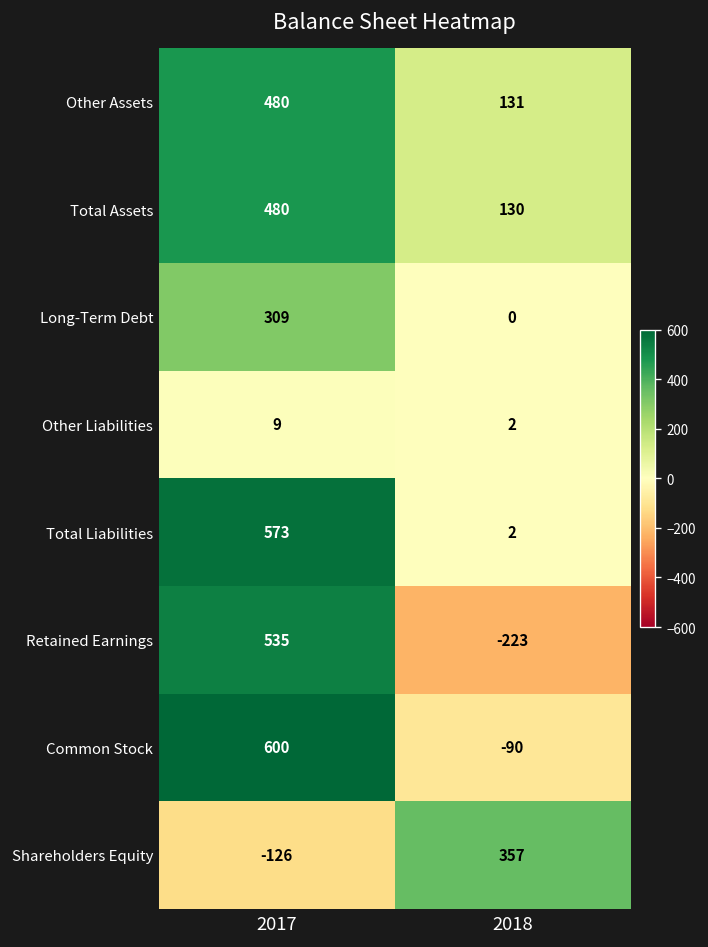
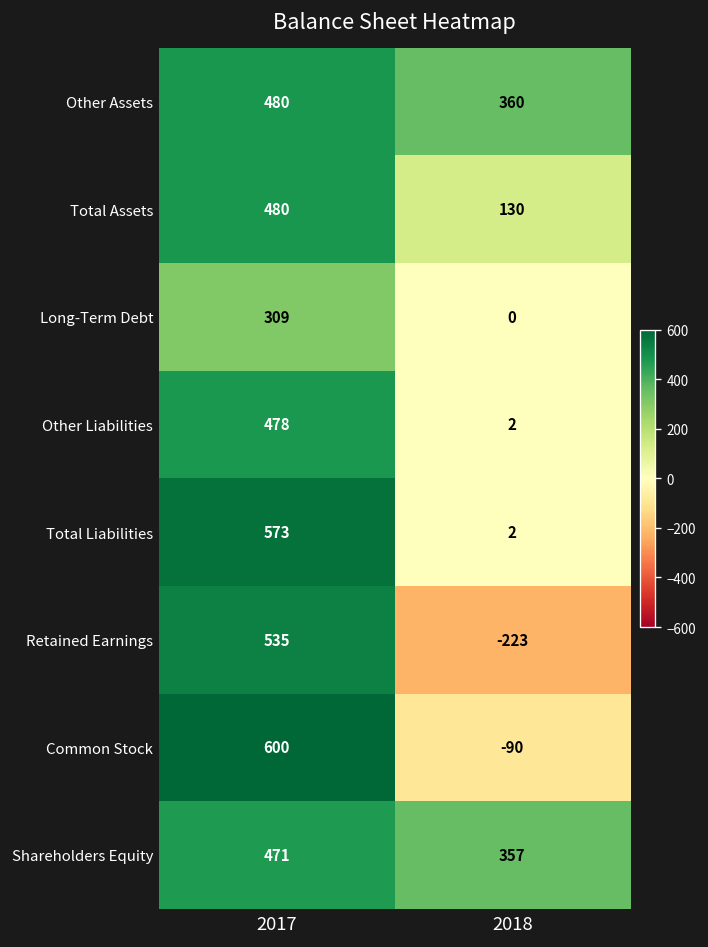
Other Assets, 2018: 131 -> 360
Other Liabilities, 2017: 9 -> 478
Shareholders Equity, 2017: -126 -> 471
